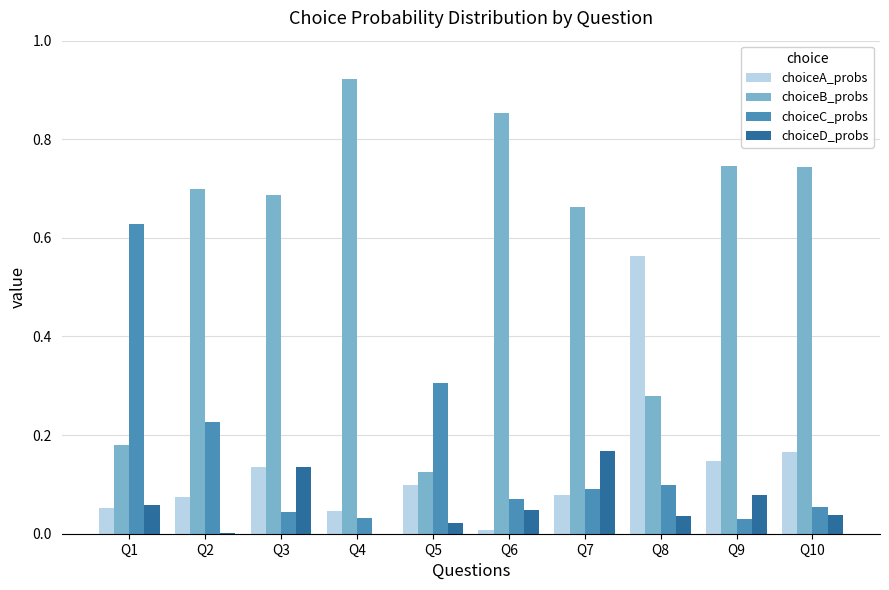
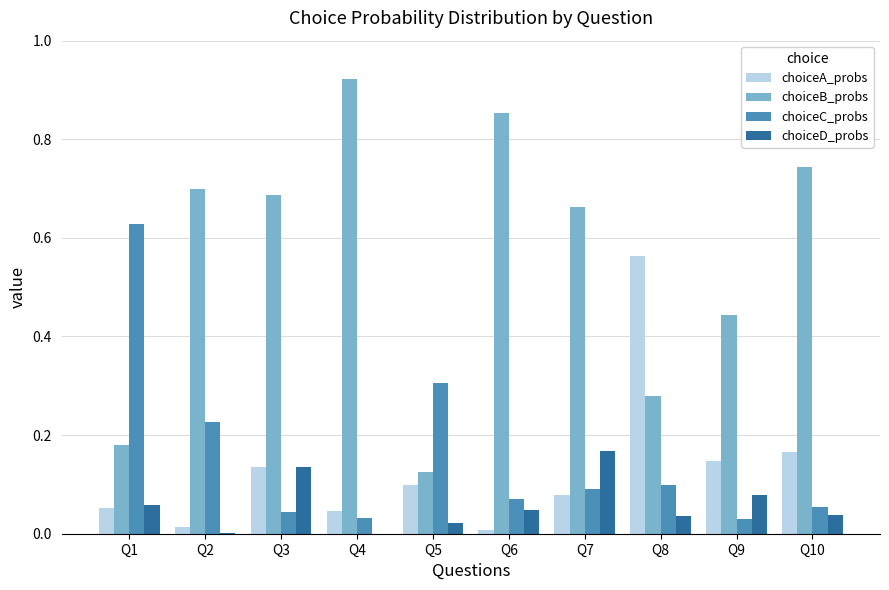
choiceA_probs, Q2: 0.07 -> 0.01
choiceB_probs, Q9: 0.75 -> 0.44
